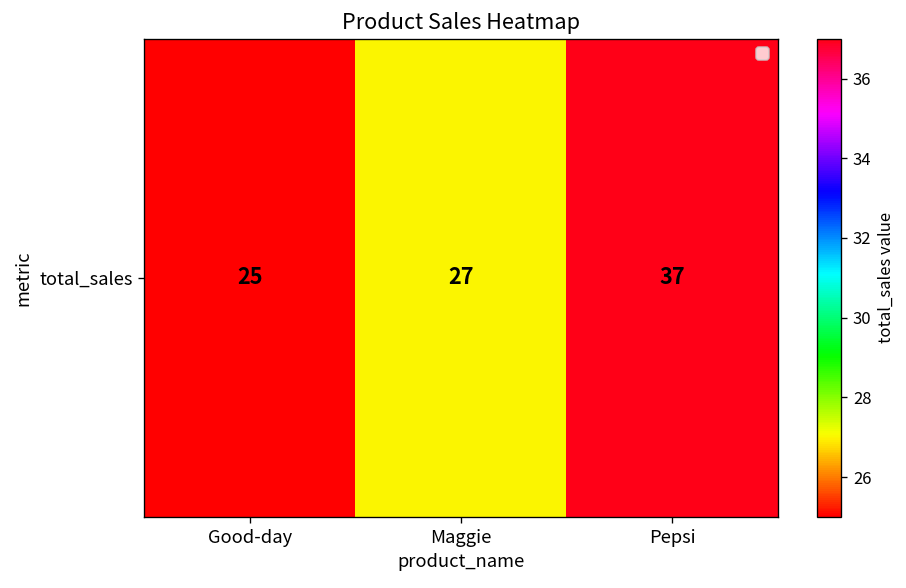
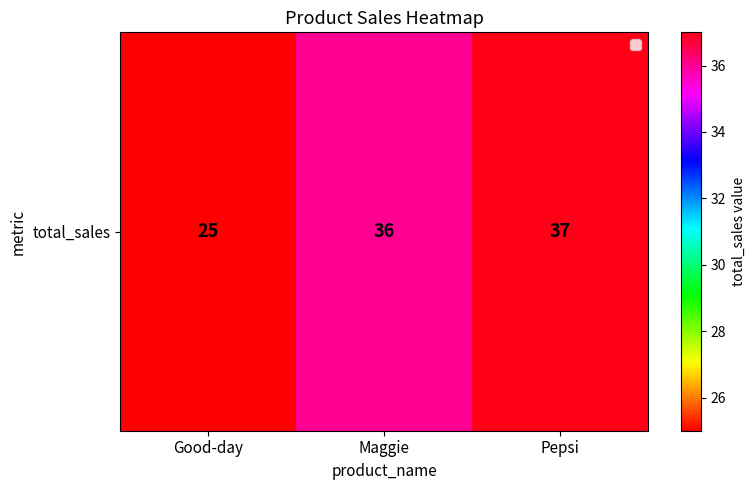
total_sales, Maggie: 27 -> 36
